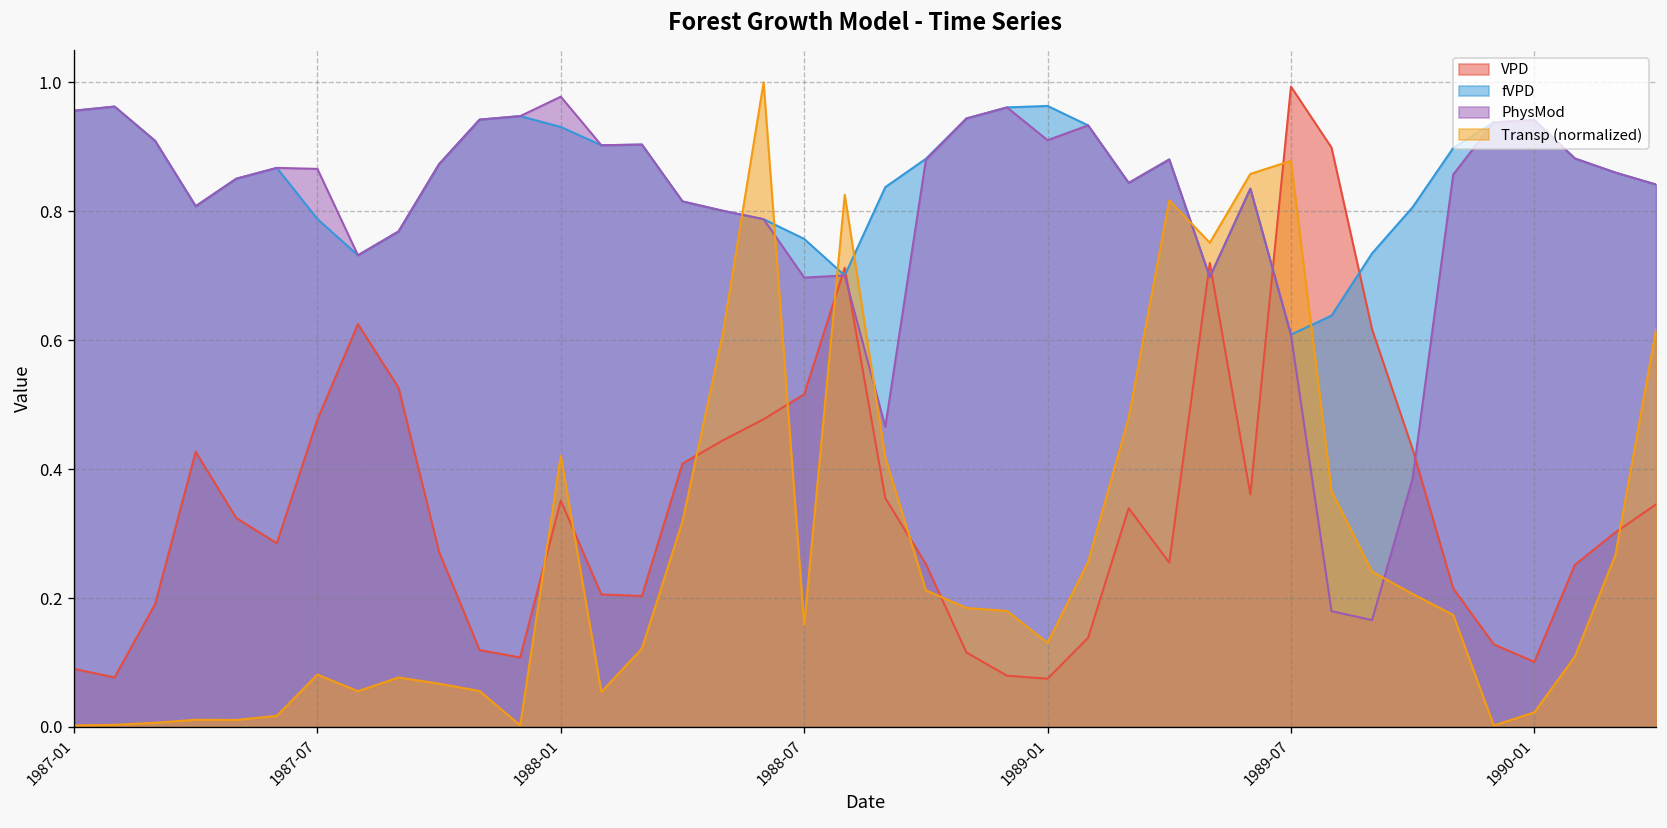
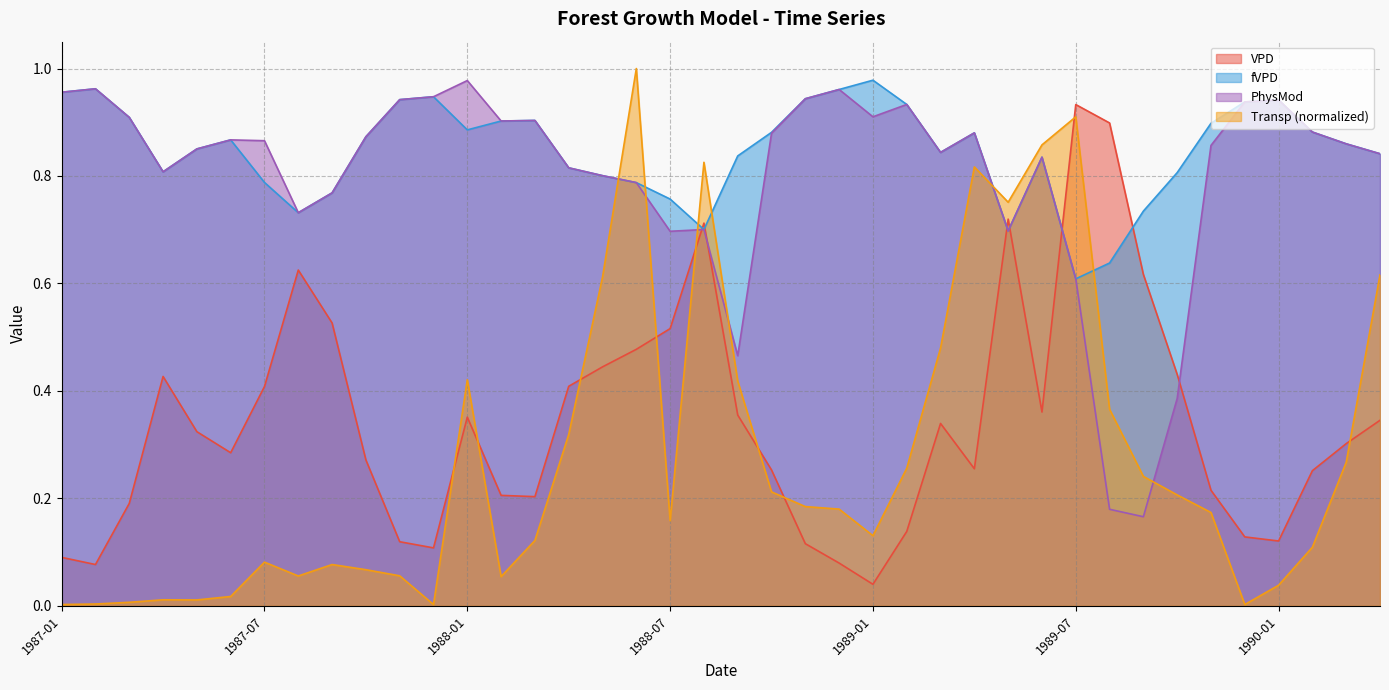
VPD, 1987-07: 0.48 -> 0.41
fVPD, 1988-01: 0.93 -> 0.89
VPD, 1989-01: 0.07 -> 0.04
fVPD, 1989-01: 0.96 -> 0.98
VPD, 1989-07: 0.99 -> 0.93
Transp (normalized), 1989-07: 0.88 -> 0.91
VPD, 1990-01: 0.10 -> 0.12
Transp (normalized), 1990-01: 0.02 -> 0.04
